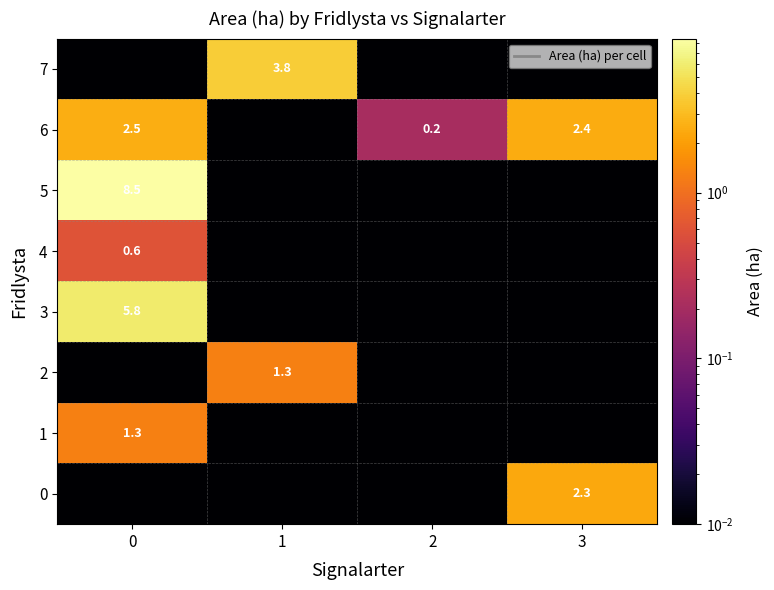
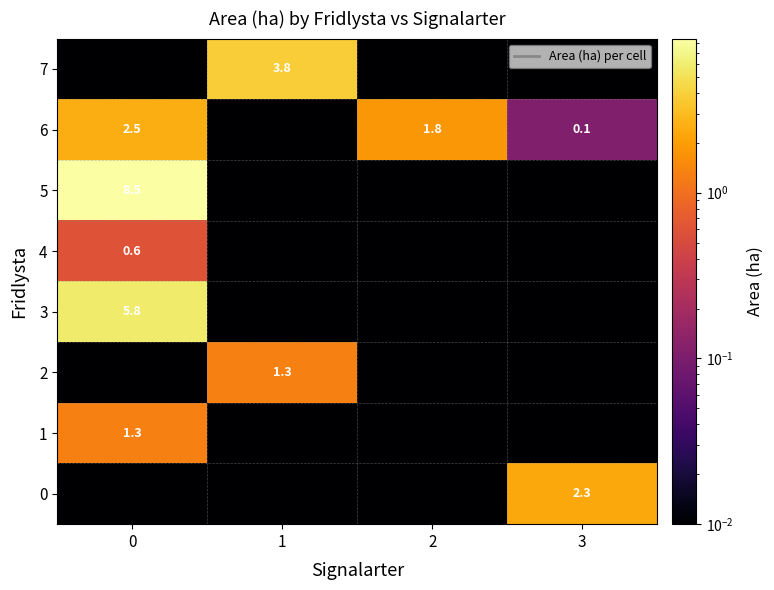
6, 2: 0.2 -> 1.8
6, 3: 2.4 -> 0.1
